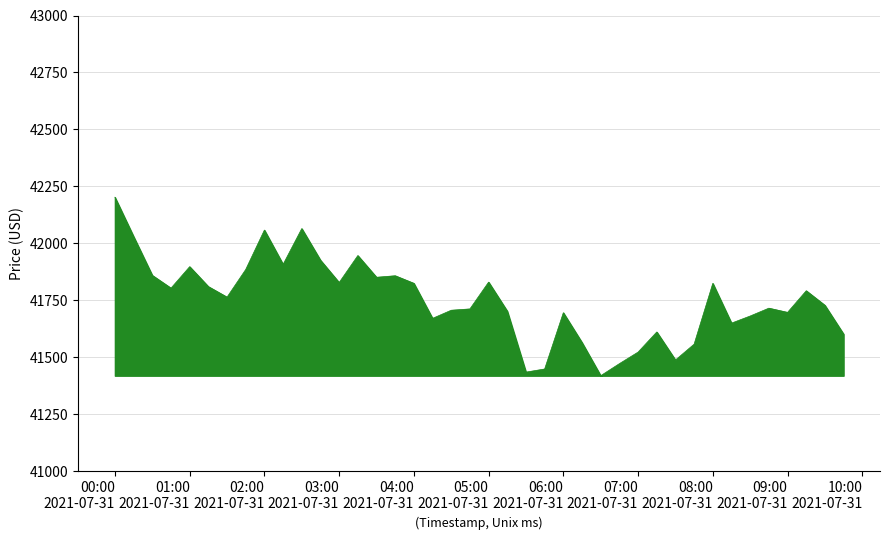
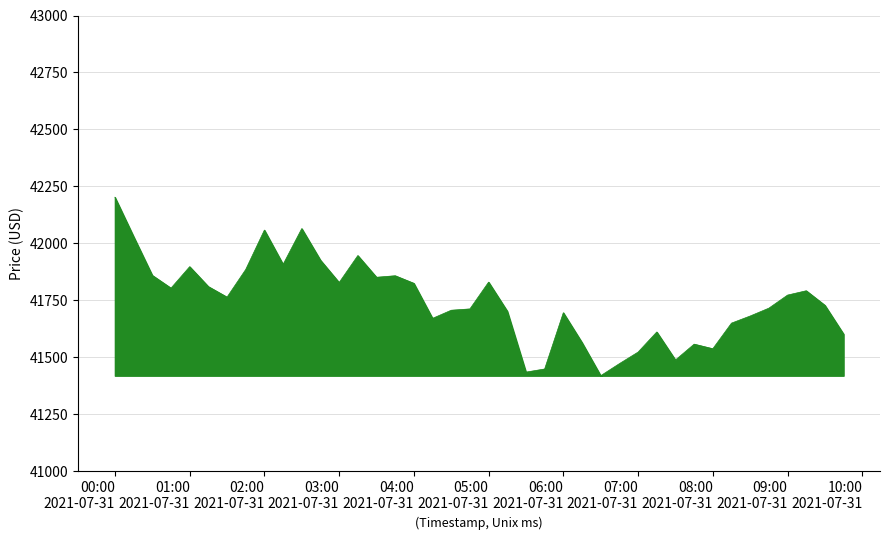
08:00 2021-07-31: 41820 -> 41540
09:00 2021-07-31: 41700 -> 41770
